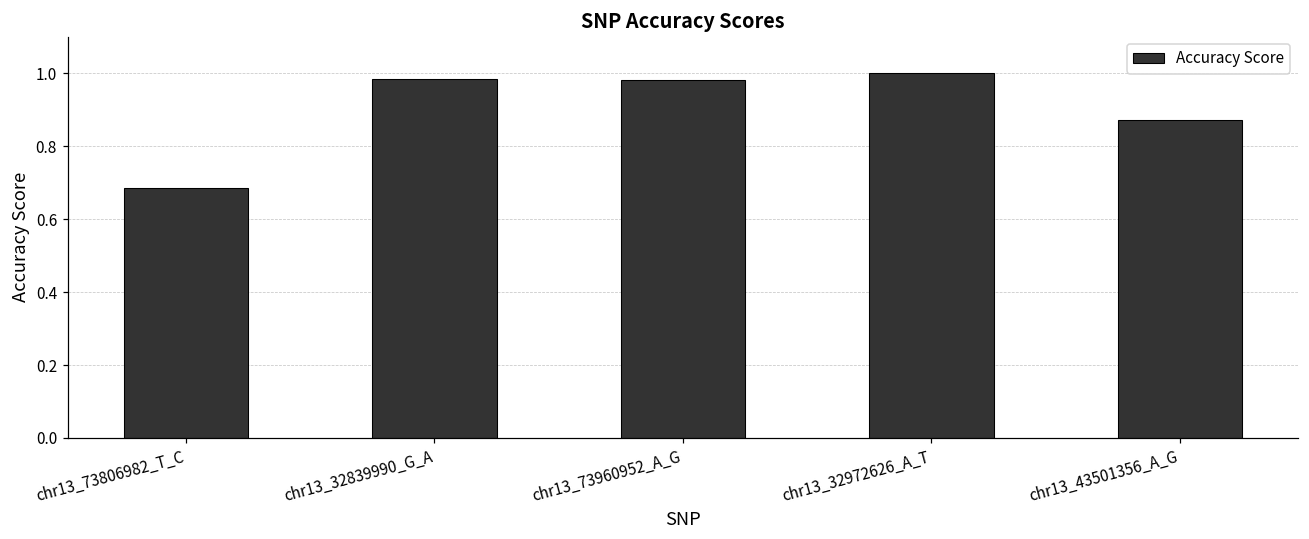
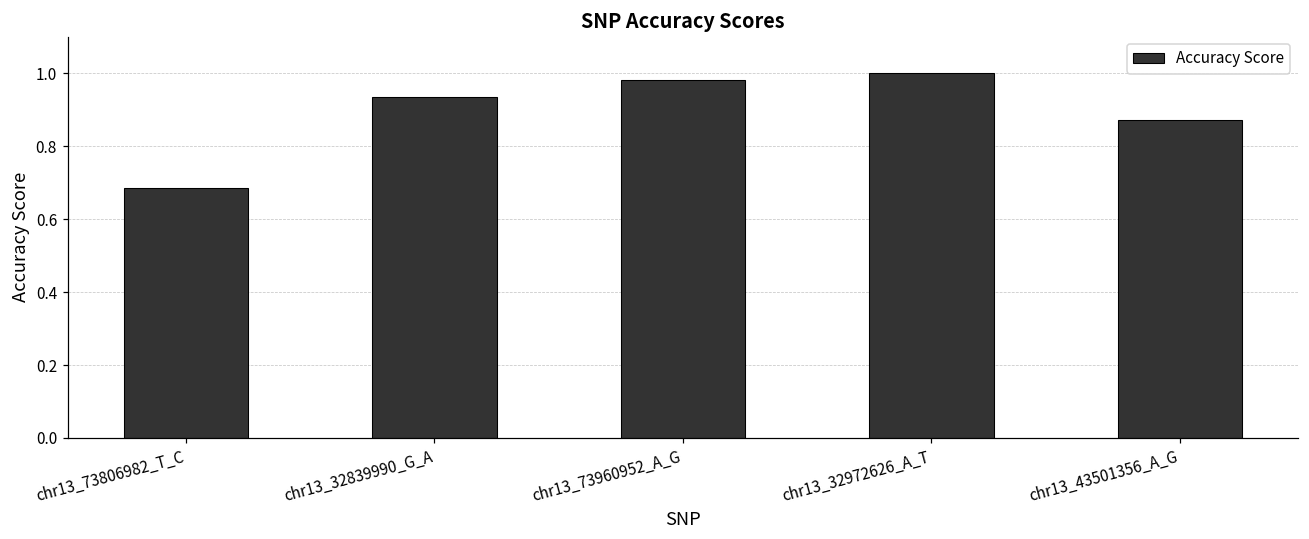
chr13_32839990_G_A: 0.98 -> 0.94
